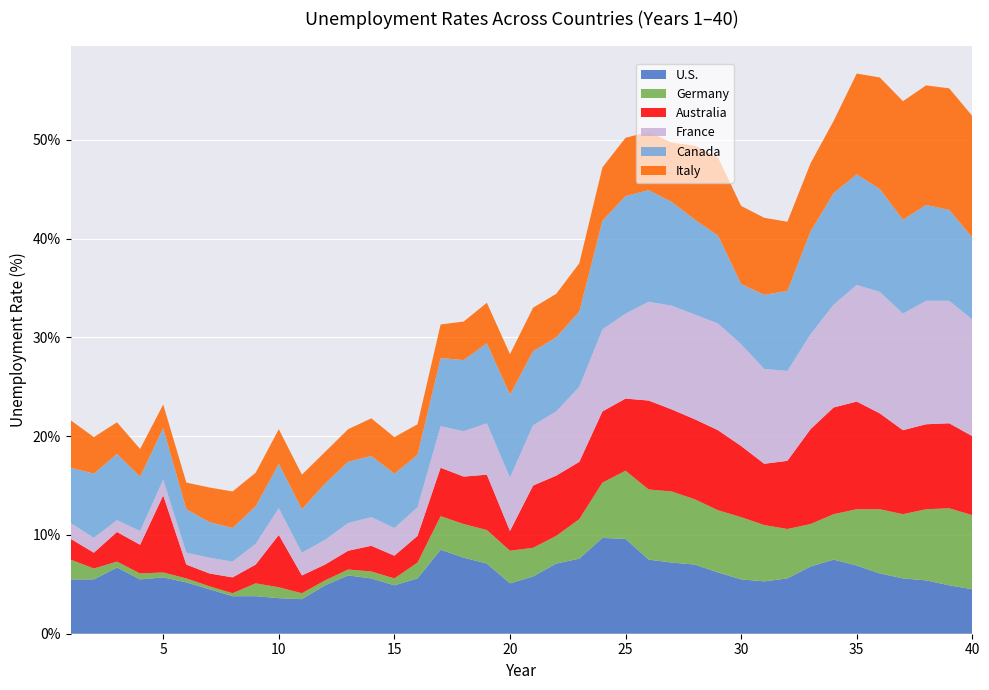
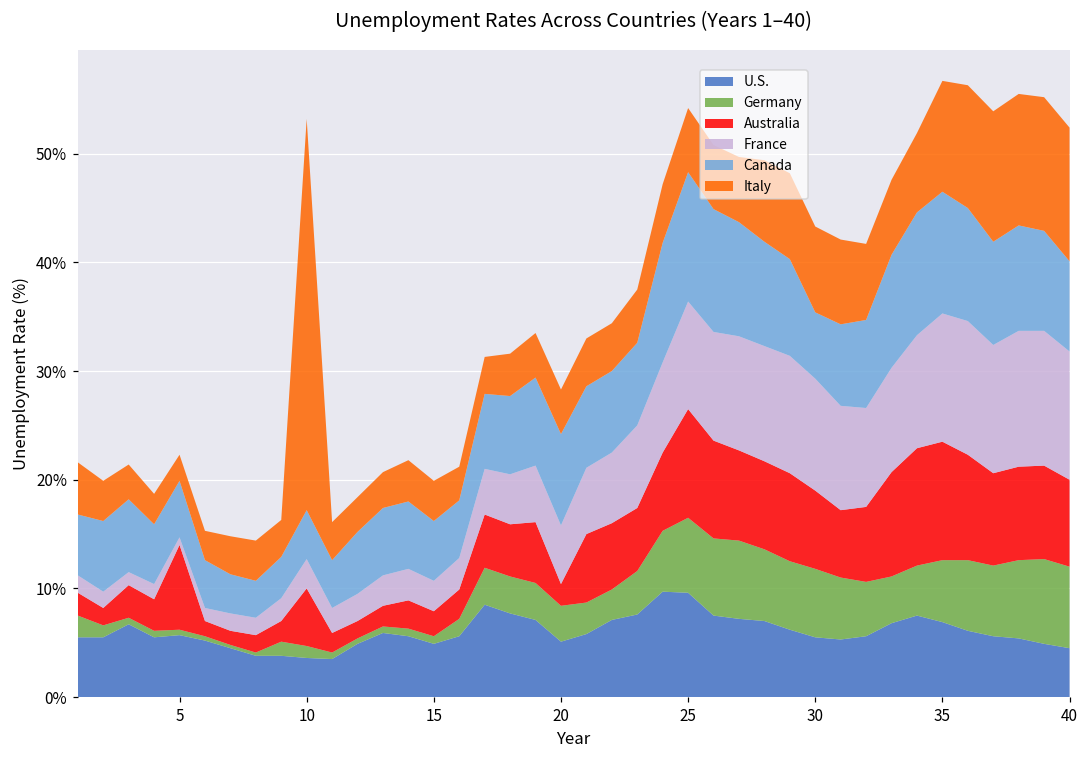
France, 5: 2% -> 1%
Italy, 10: 4% -> 36%
Australia, 25: 7% -> 10%
France, 25: 9% -> 10%
